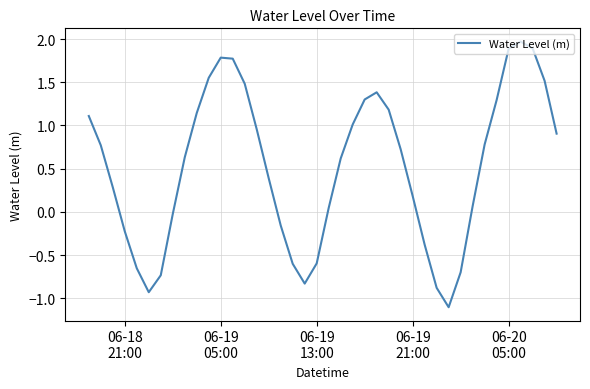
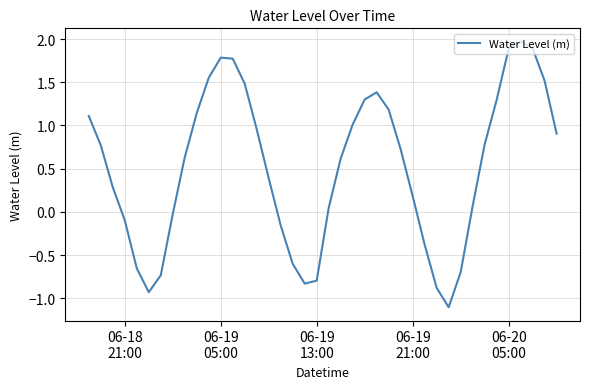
06-18 21:00: -0.2 -> -0.1
06-19 13:00: -0.6 -> -0.8
